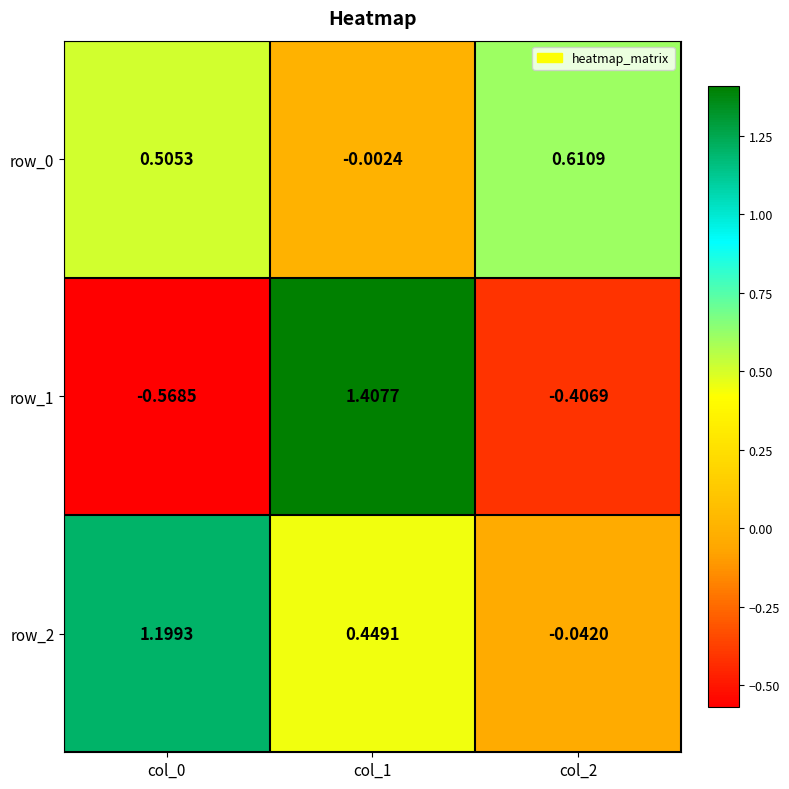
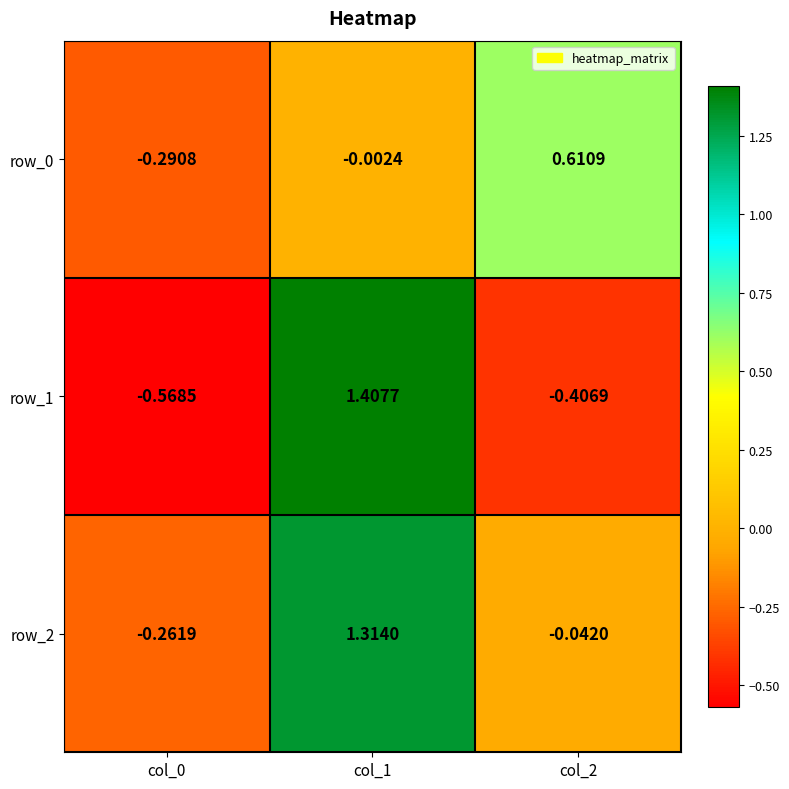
row_0, col_0: 0.5053 -> -0.2908
row_2, col_0: 1.1993 -> -0.2619
row_2, col_1: 0.4491 -> 1.3140
